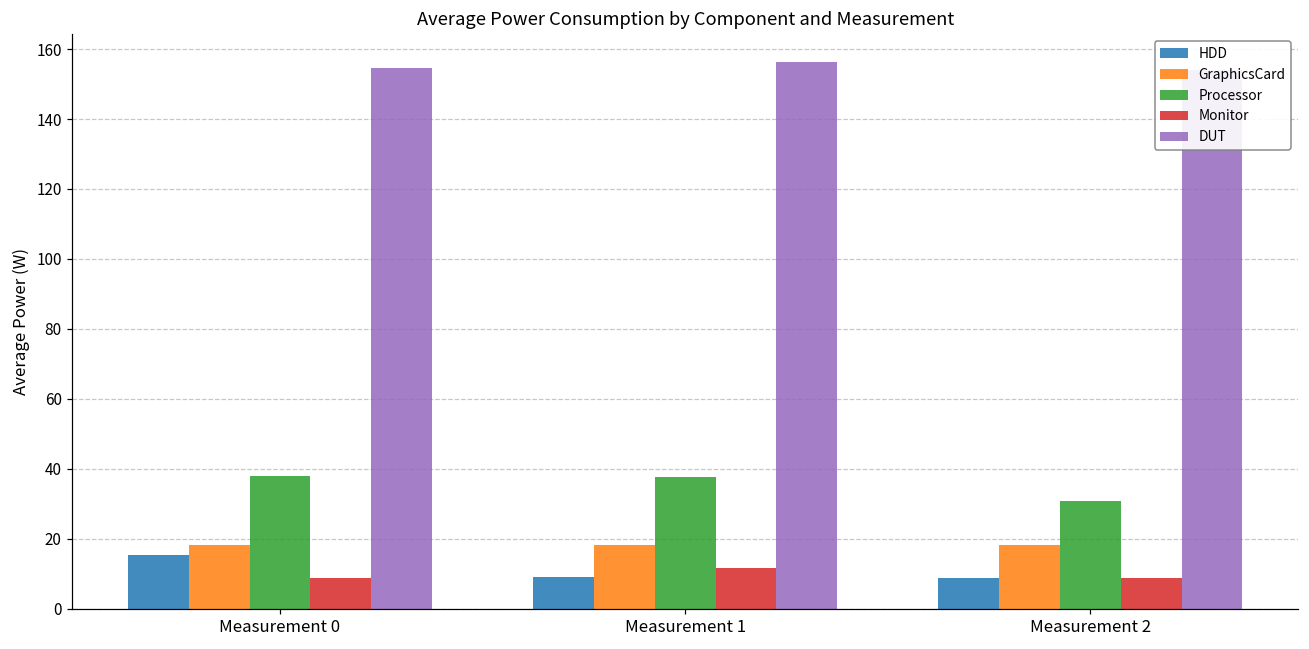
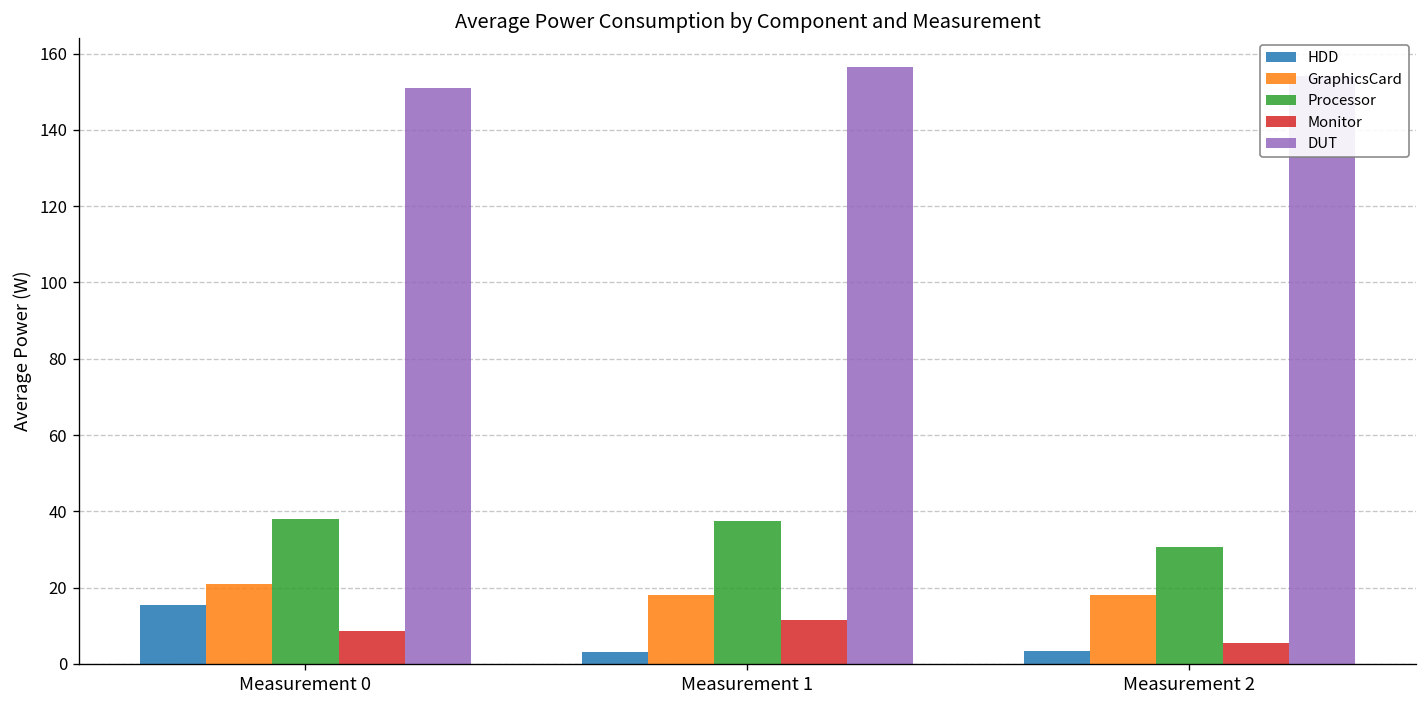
GraphicsCard, Measurement 0: 18 -> 21
DUT, Measurement 0: 155 -> 151
HDD, Measurement 1: 9 -> 3
HDD, Measurement 2: 9 -> 3
Monitor, Measurement 2: 9 -> 5
